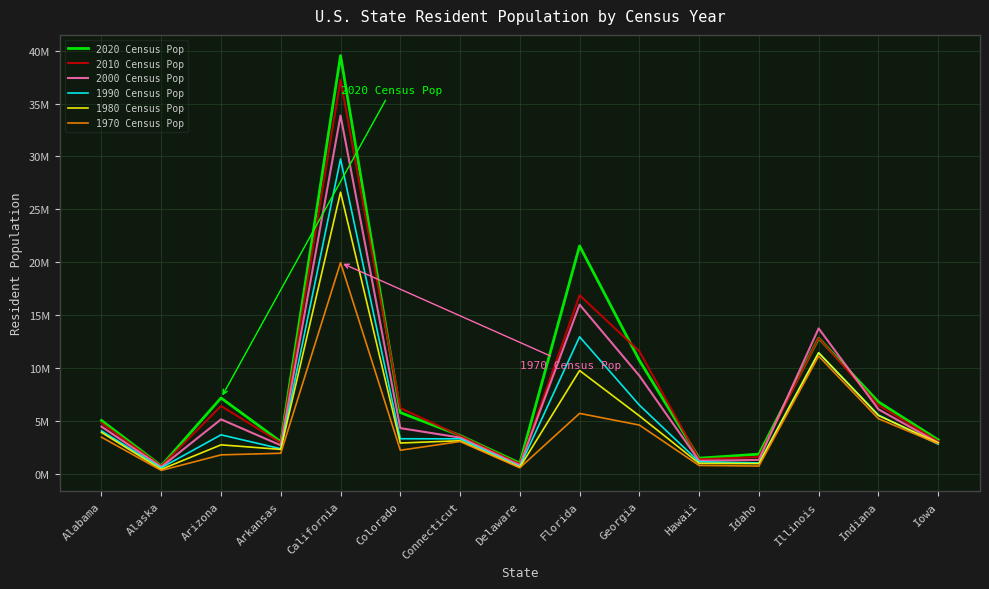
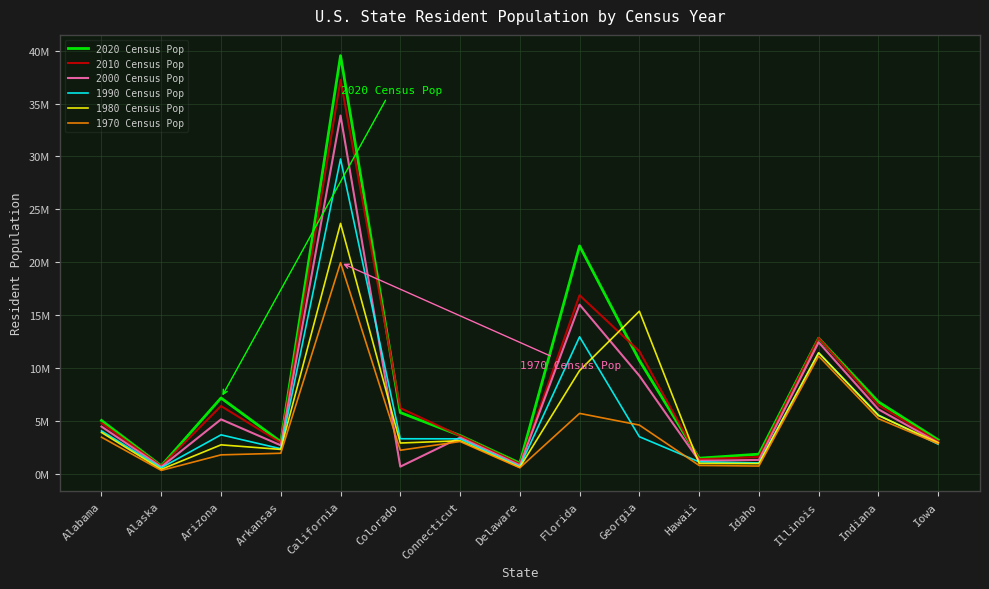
1980 Census Pop, California: 26600000 -> 23700000
2000 Census Pop, Colorado: 4300000 -> 700000
1990 Census Pop, Georgia: 6500000 -> 3500000
1980 Census Pop, Georgia: 5500000 -> 15400000
2000 Census Pop, Illinois: 13700000 -> 12400000
